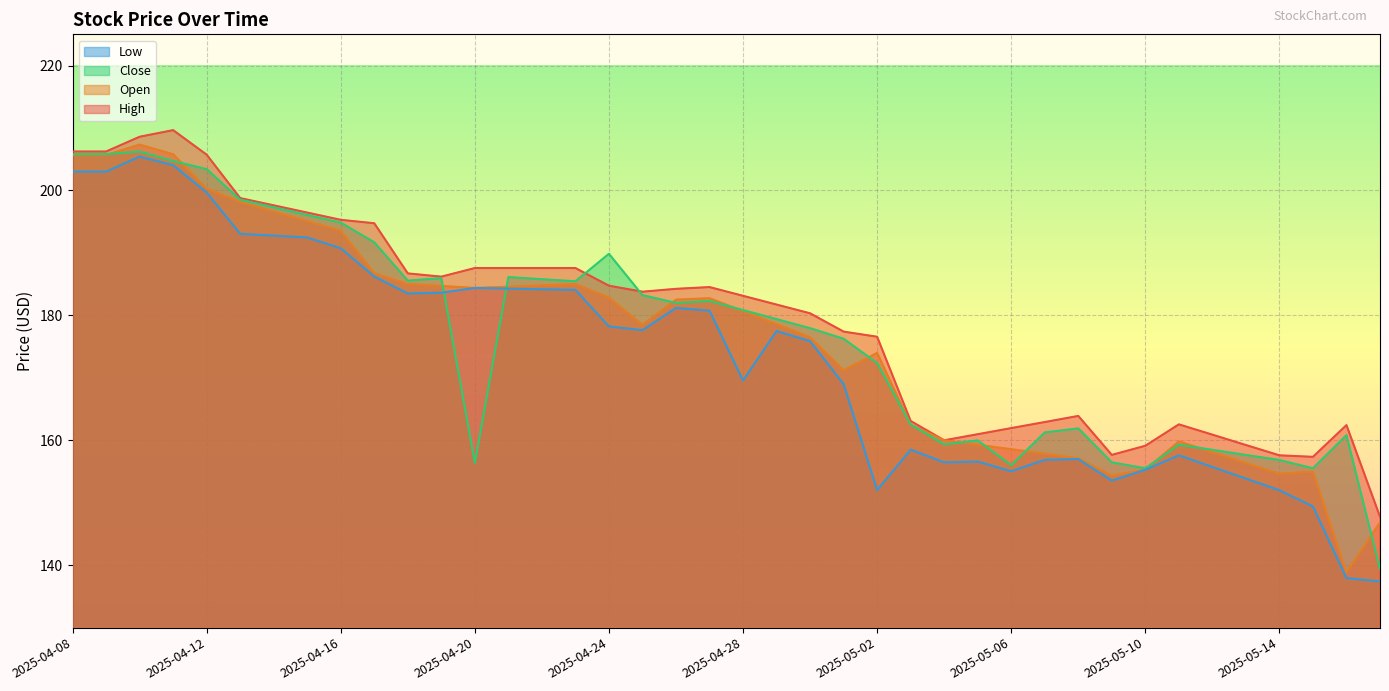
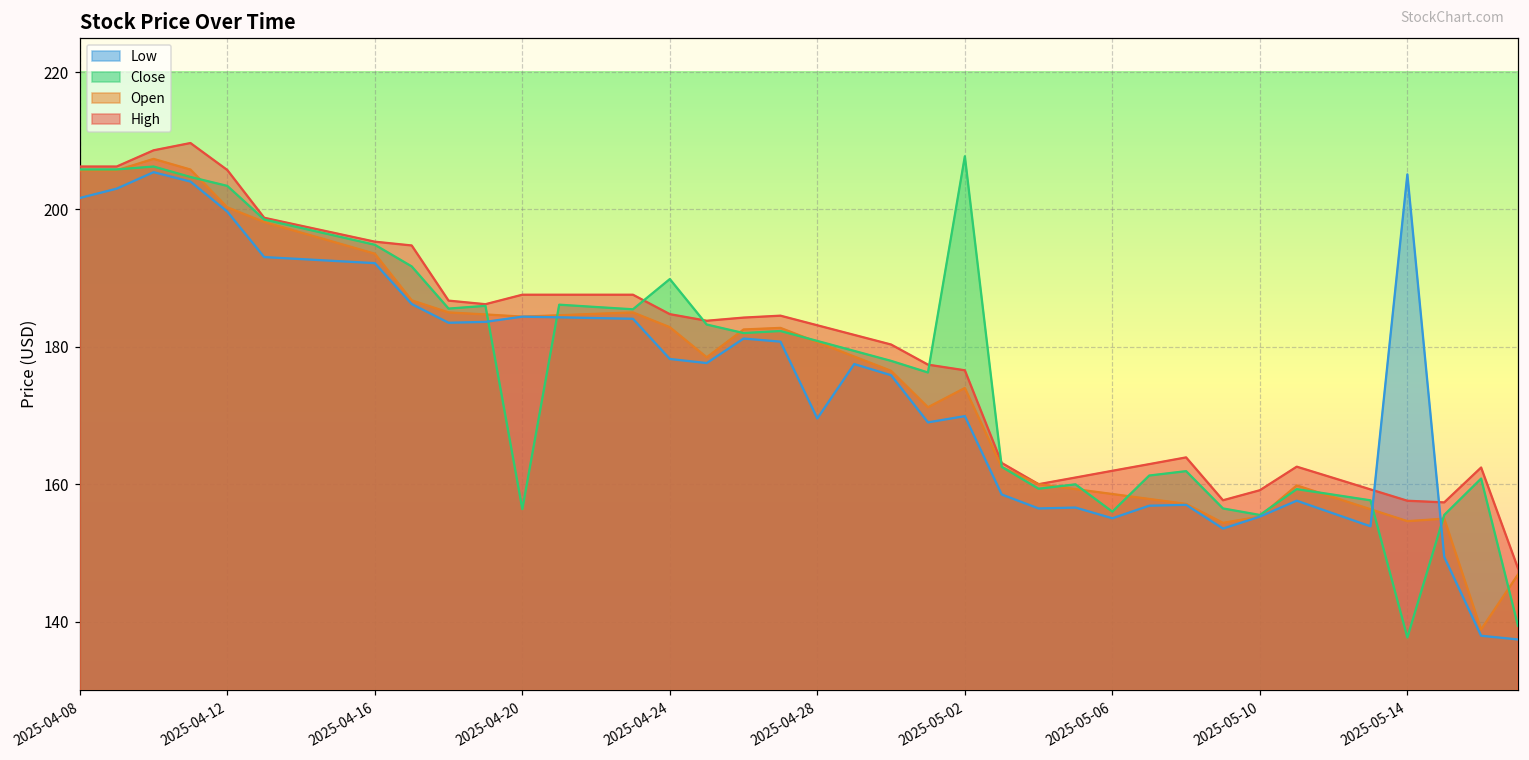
Low, 2025-04-08: 203 -> 202
Low, 2025-04-16: 191 -> 192
Low, 2025-05-02: 152 -> 170
Close, 2025-05-02: 172 -> 208
Low, 2025-05-14: 152 -> 205
Close, 2025-05-14: 157 -> 138
